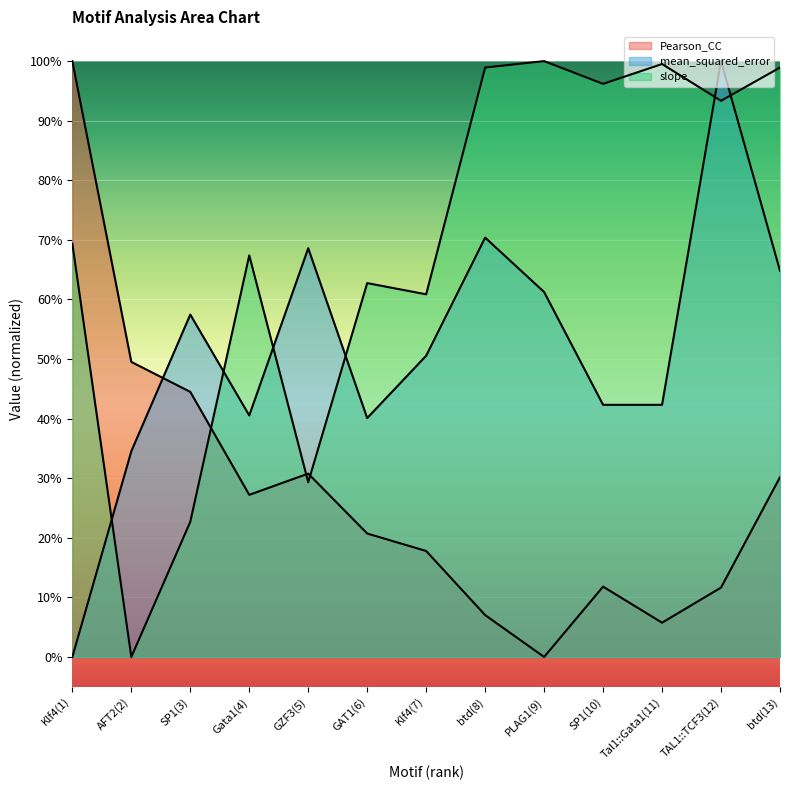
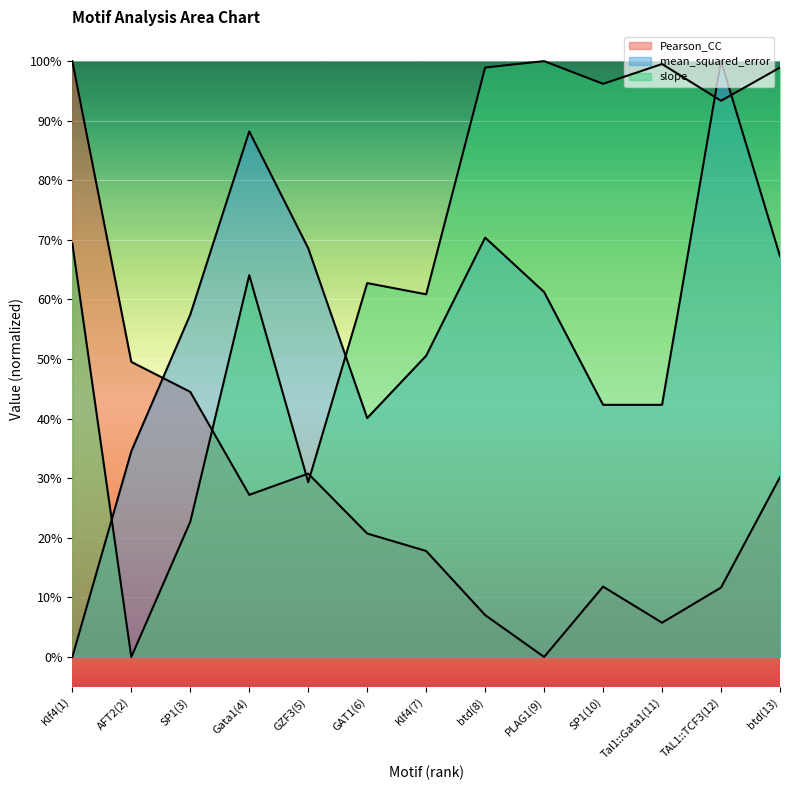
mean_squared_error, Gata1(4): 41% -> 88%
slope, Gata1(4): 67% -> 64%
mean_squared_error, btd(13): 65% -> 67%
